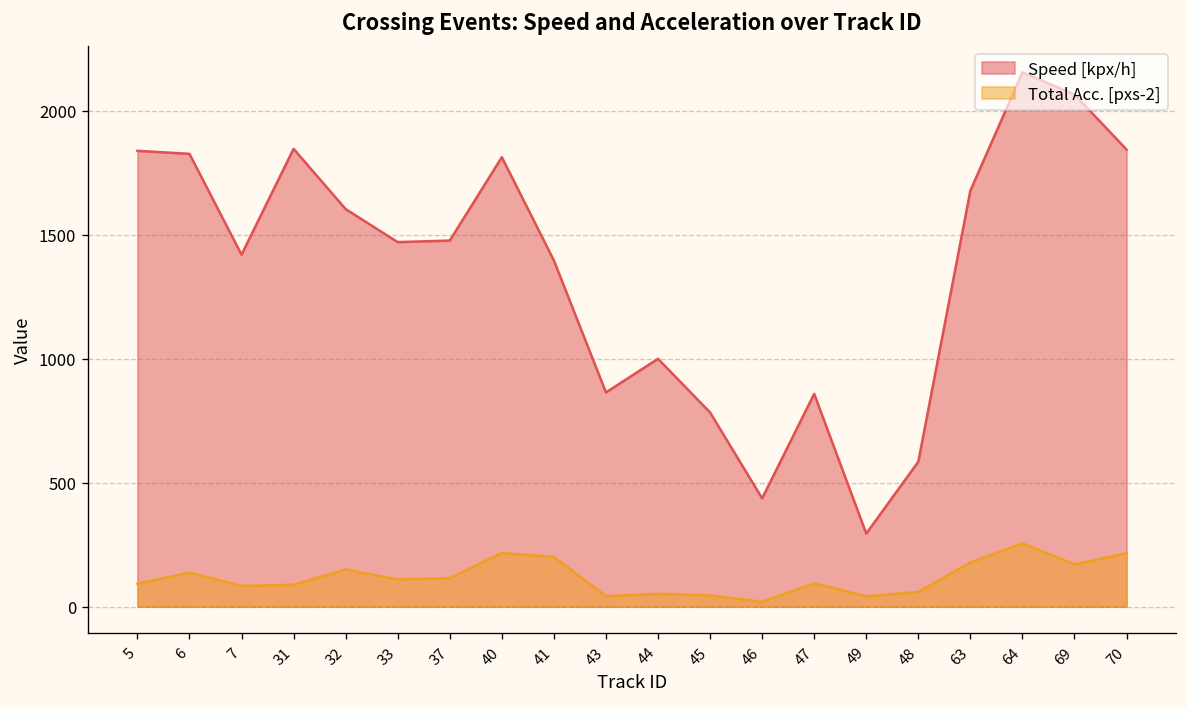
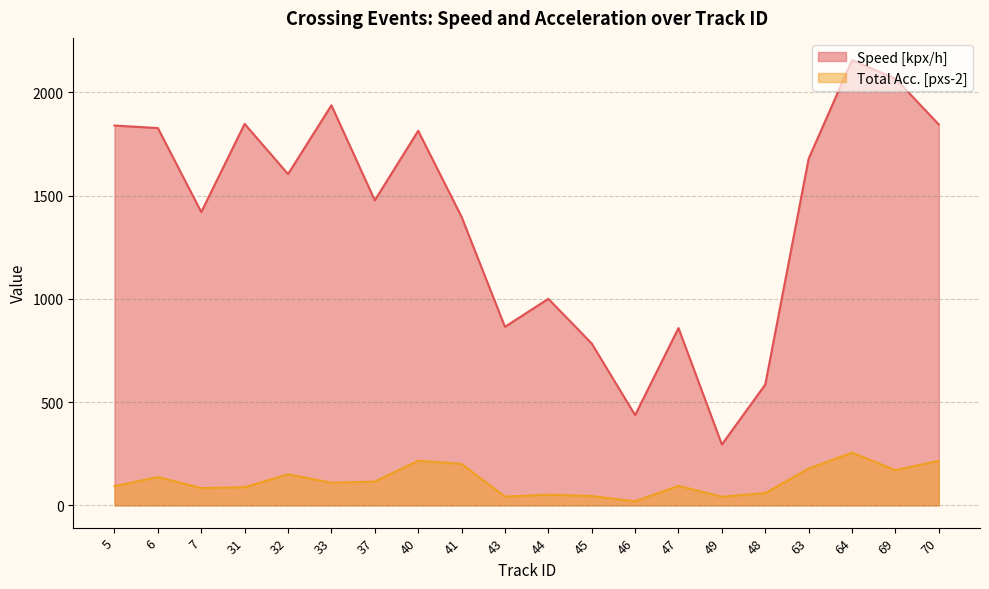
Speed [kpx/h], 33: 1470 -> 1940
